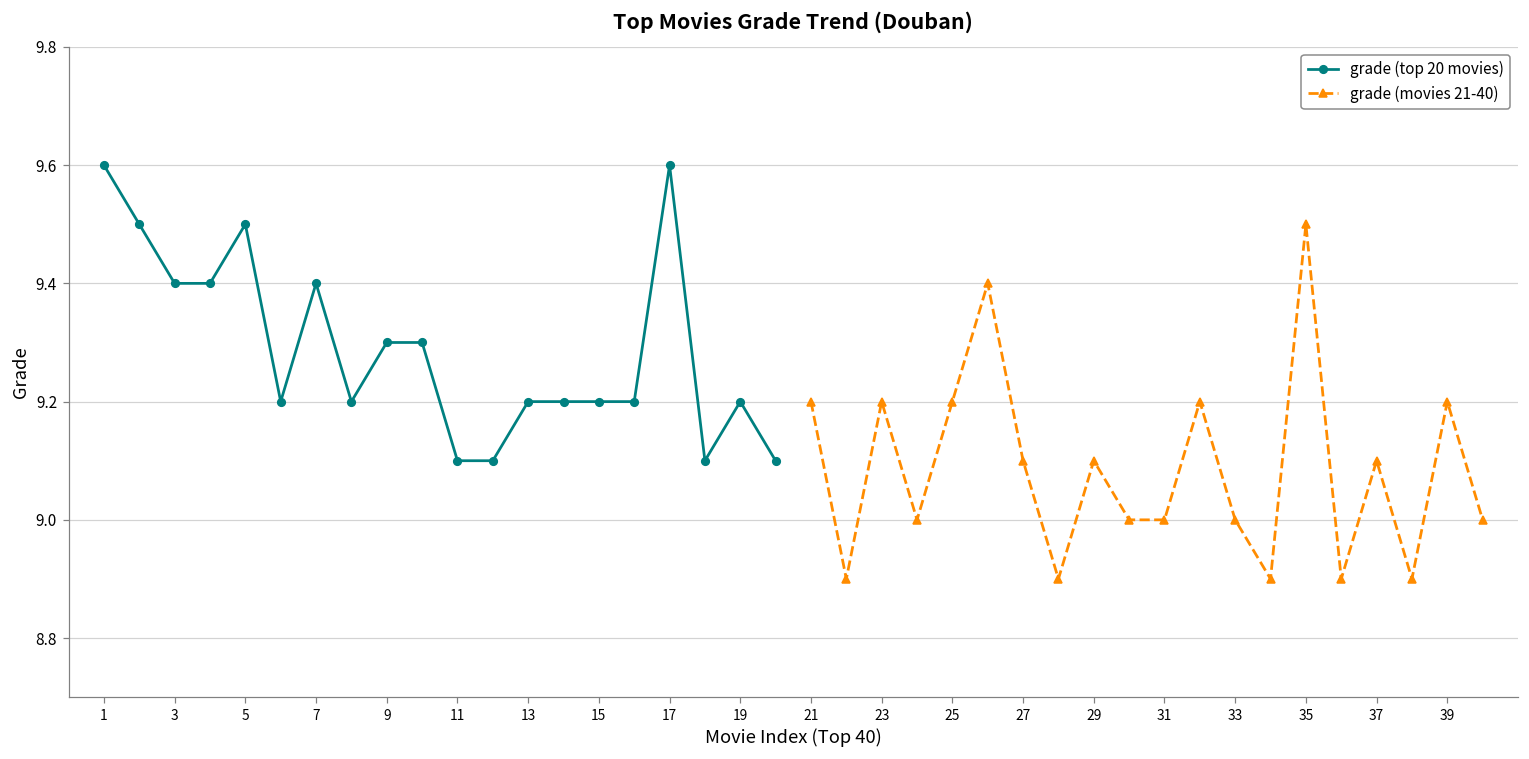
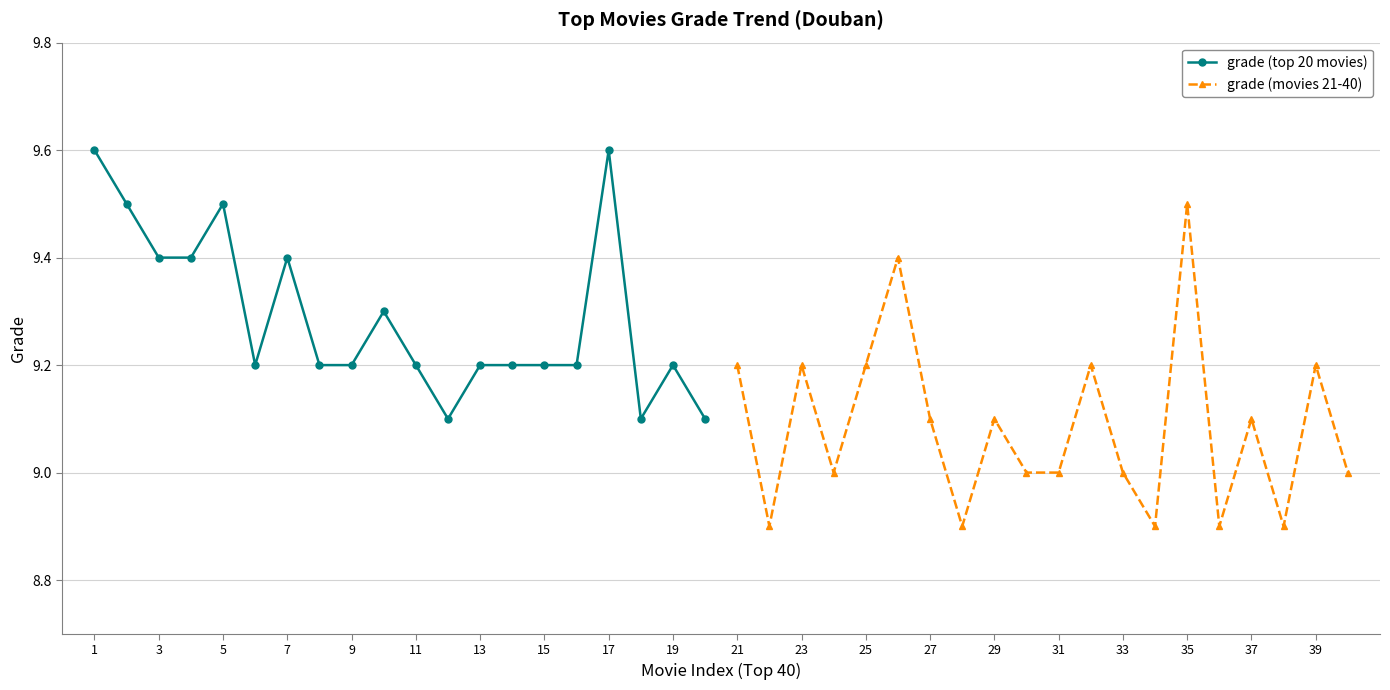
grade (top 20 movies), 9: 9.3 -> 9.2
grade (top 20 movies), 11: 9.1 -> 9.2
